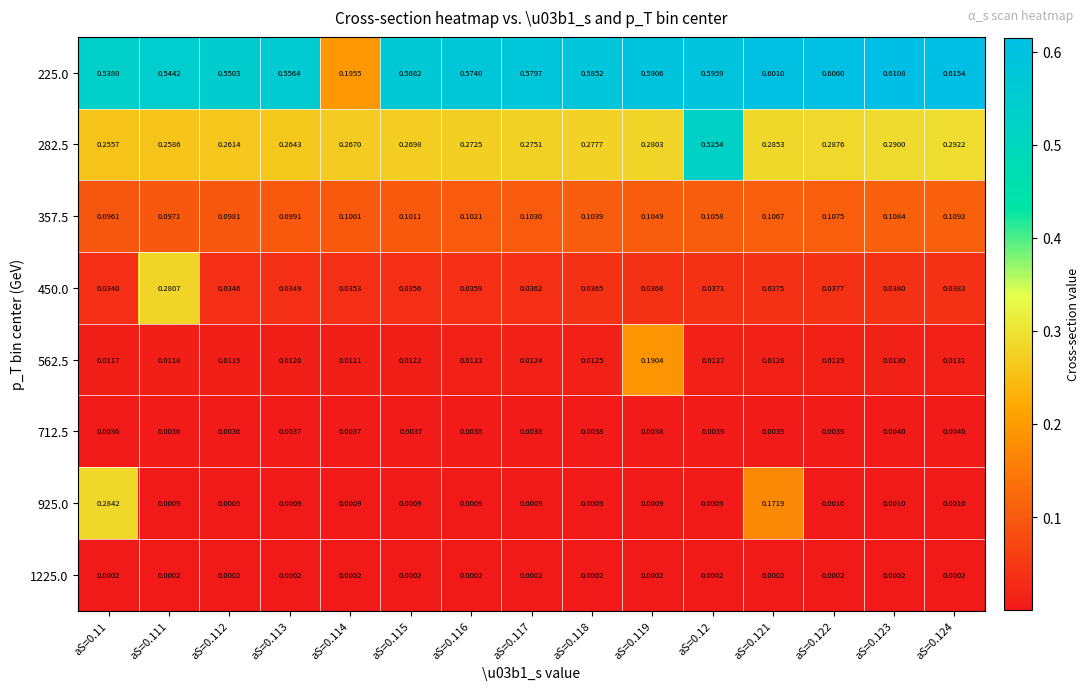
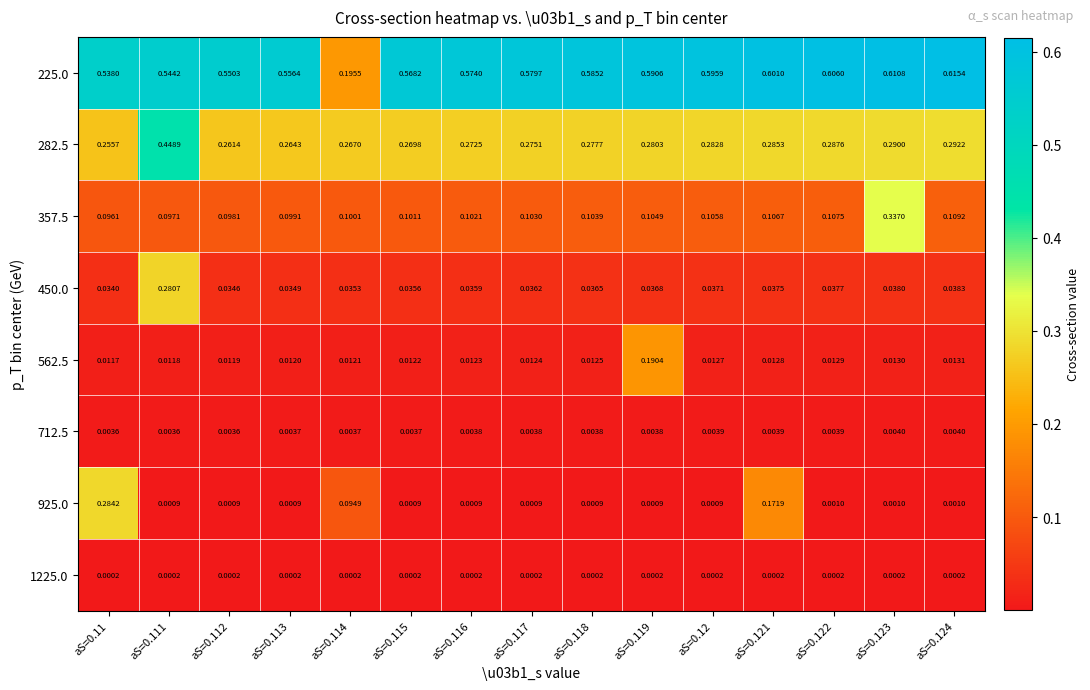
282.5, aS=0.111: 0.2586 -> 0.4489
282.5, aS=0.12: 0.5254 -> 0.2828
357.5, aS=0.123: 0.1084 -> 0.3370
925.0, aS=0.114: 0.0009 -> 0.0949
